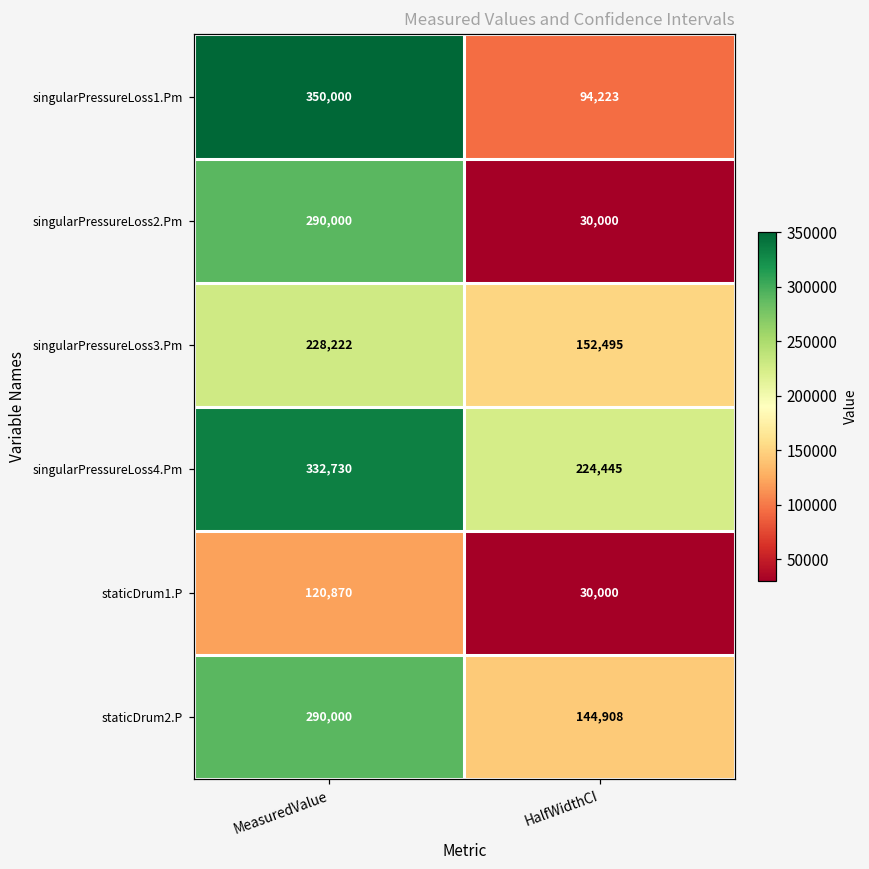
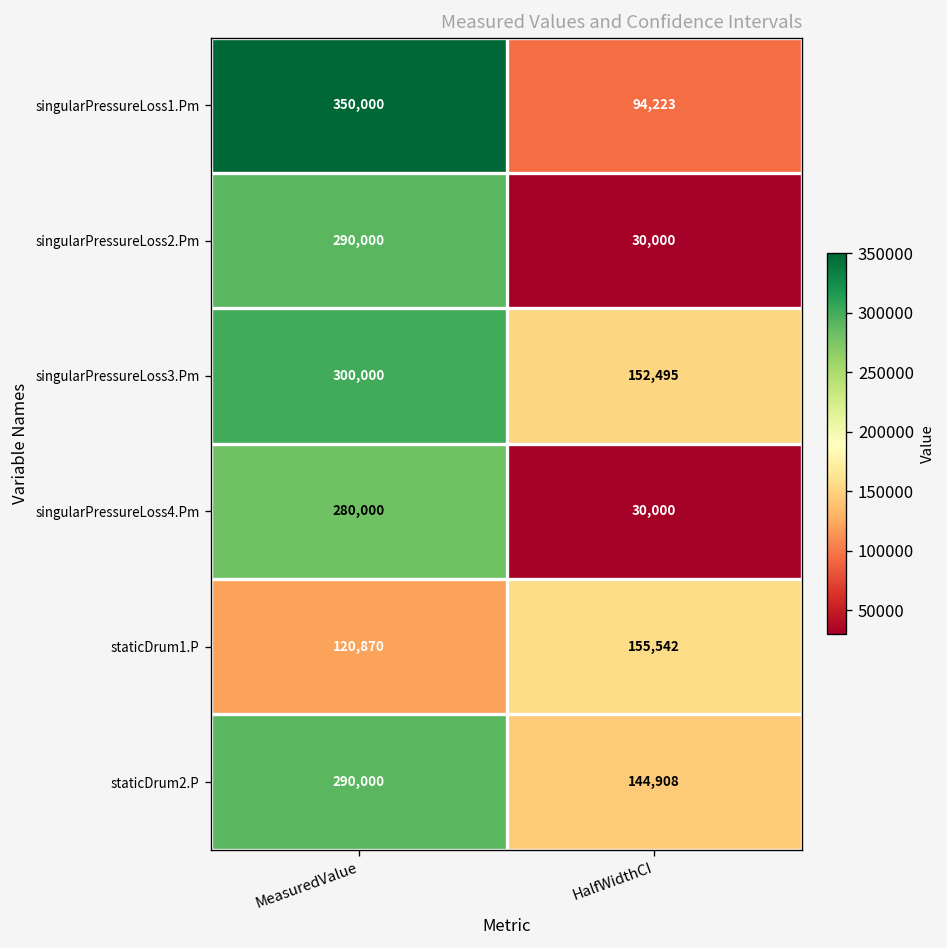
singularPressureLoss3.Pm, MeasuredValue: 228,222 -> 300,000
singularPressureLoss4.Pm, MeasuredValue: 332,730 -> 280,000
singularPressureLoss4.Pm, HalfWidthCI: 224,445 -> 30,000
staticDrum1.P, HalfWidthCI: 30,000 -> 155,542
